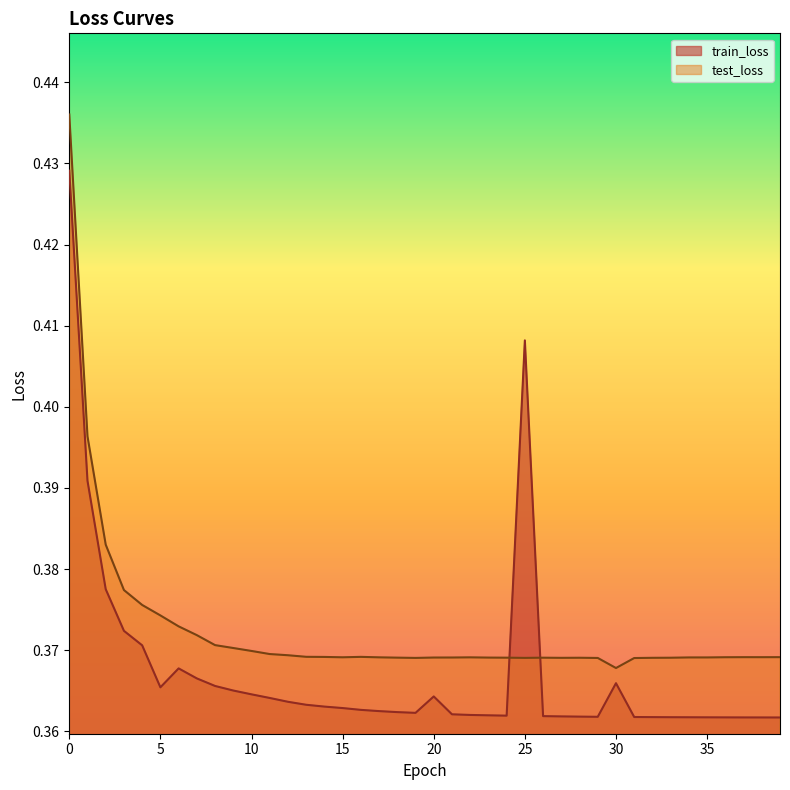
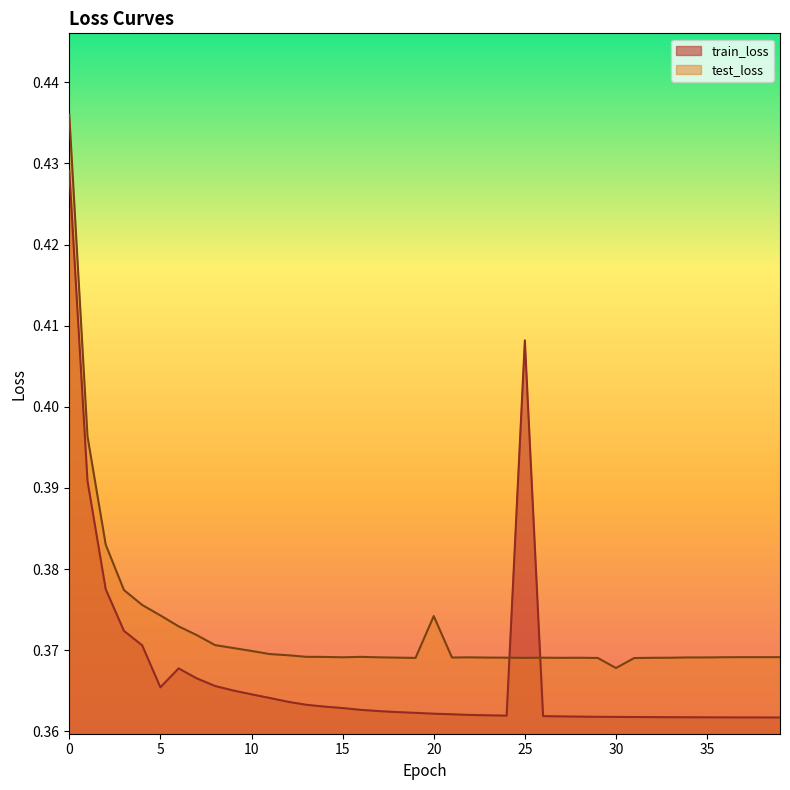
train_loss, 20: 0.364 -> 0.362
test_loss, 20: 0.369 -> 0.374
train_loss, 30: 0.366 -> 0.362
